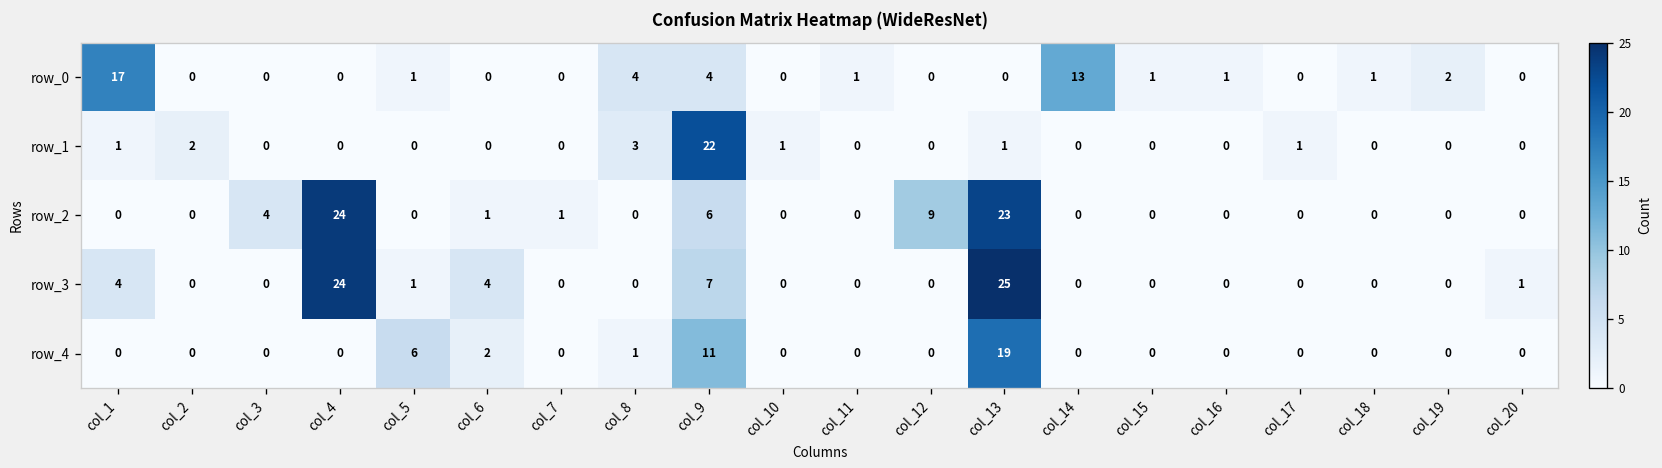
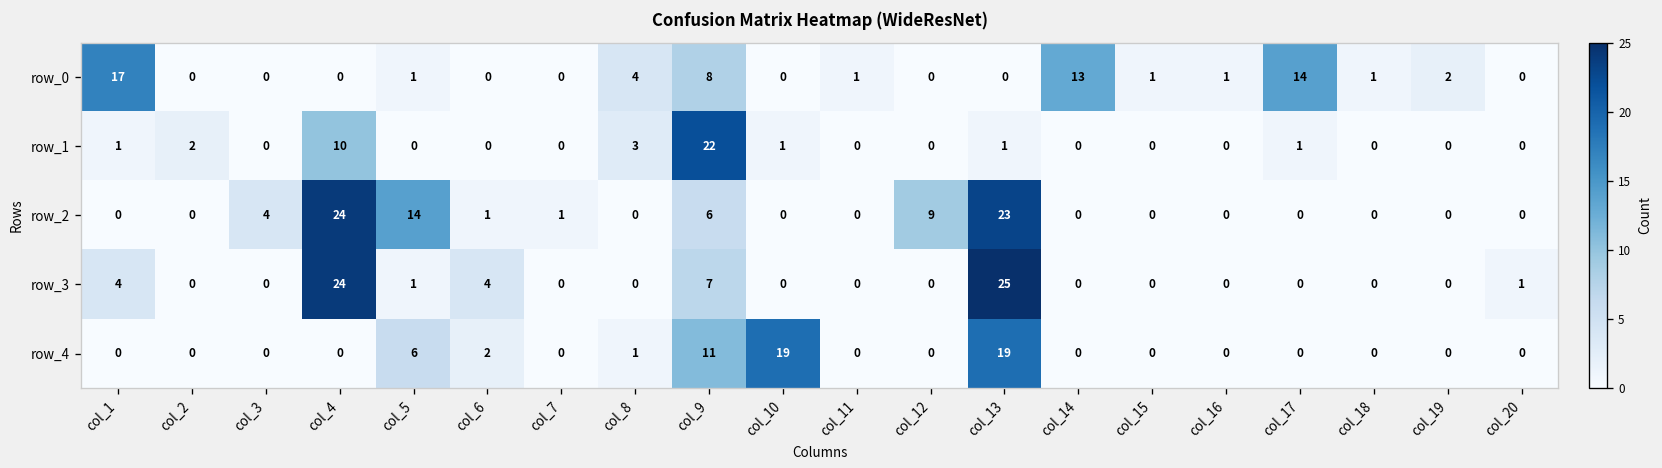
row_0, col_9: 4 -> 8
row_0, col_17: 0 -> 14
row_1, col_4: 0 -> 10
row_2, col_5: 0 -> 14
row_4, col_10: 0 -> 19
